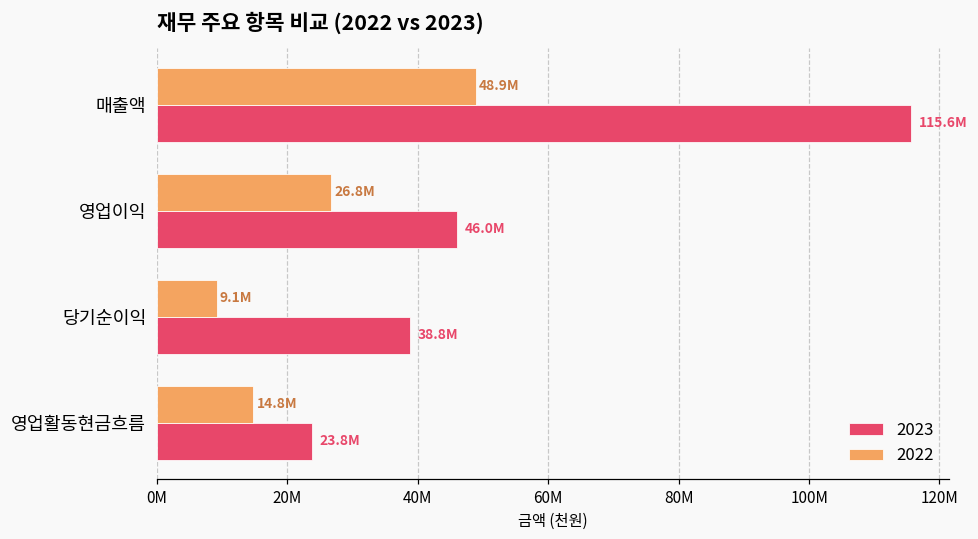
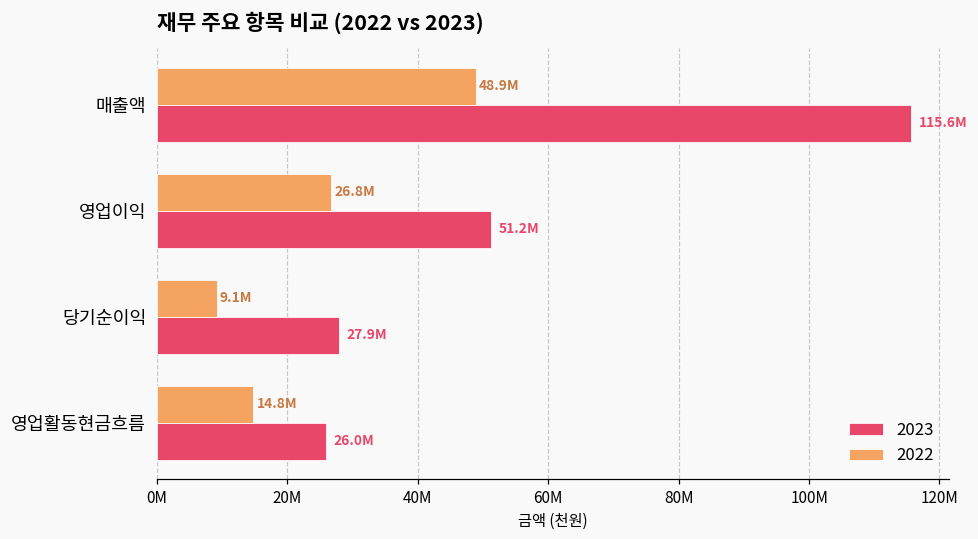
2023, 영업이익: 46.0M -> 51.2M
2023, 당기순이익: 38.8M -> 27.9M
2023, 영업활동현금흐름: 23.8M -> 26.0M
